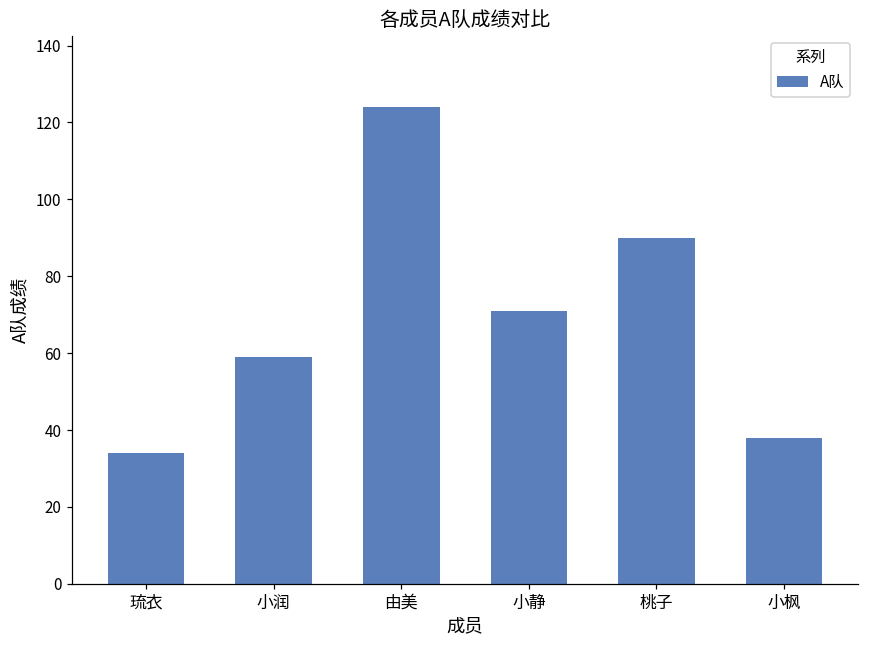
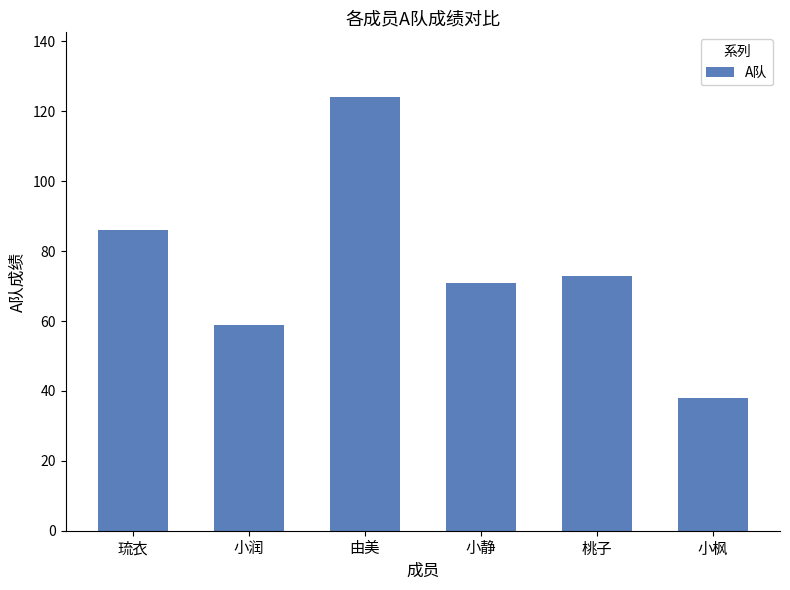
琉衣: 34 -> 86
桃子: 90 -> 73
